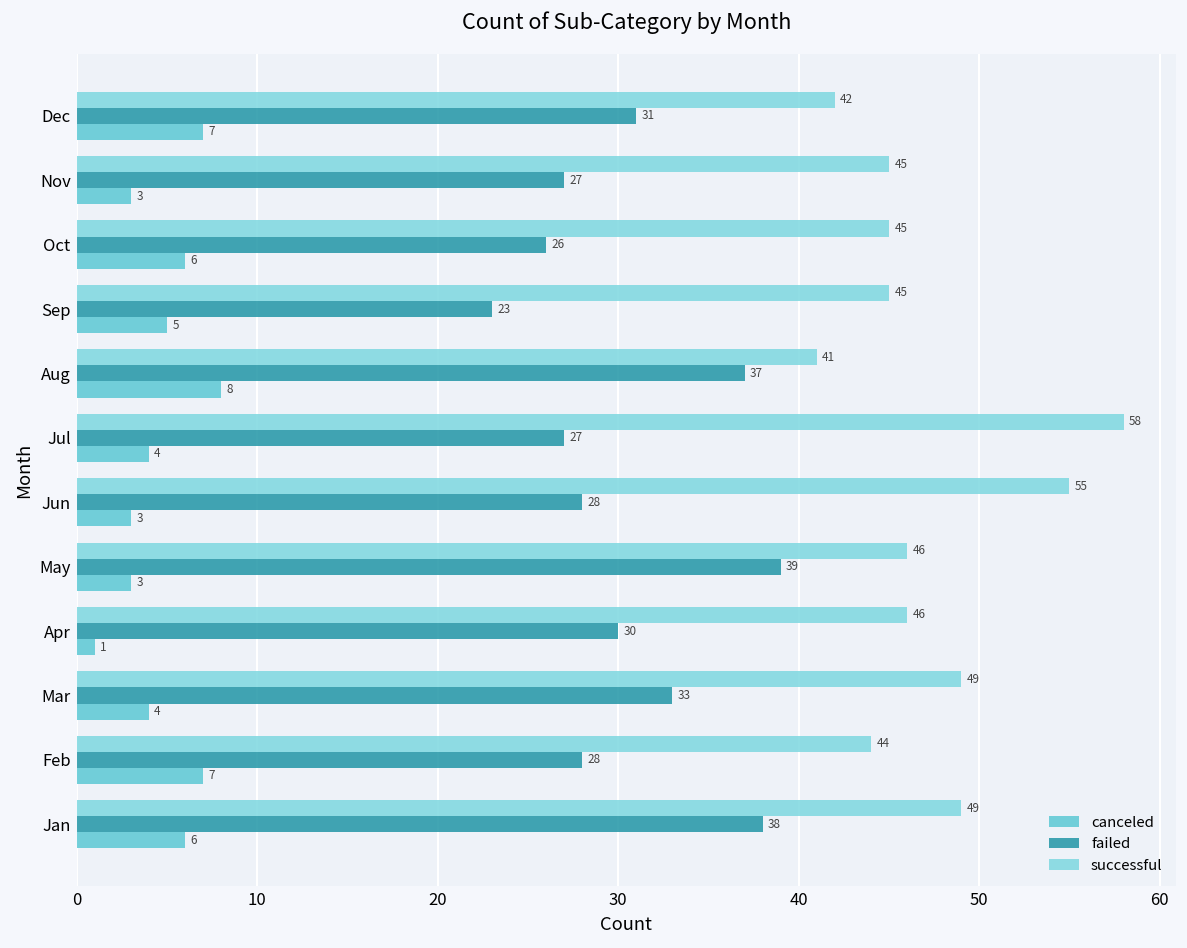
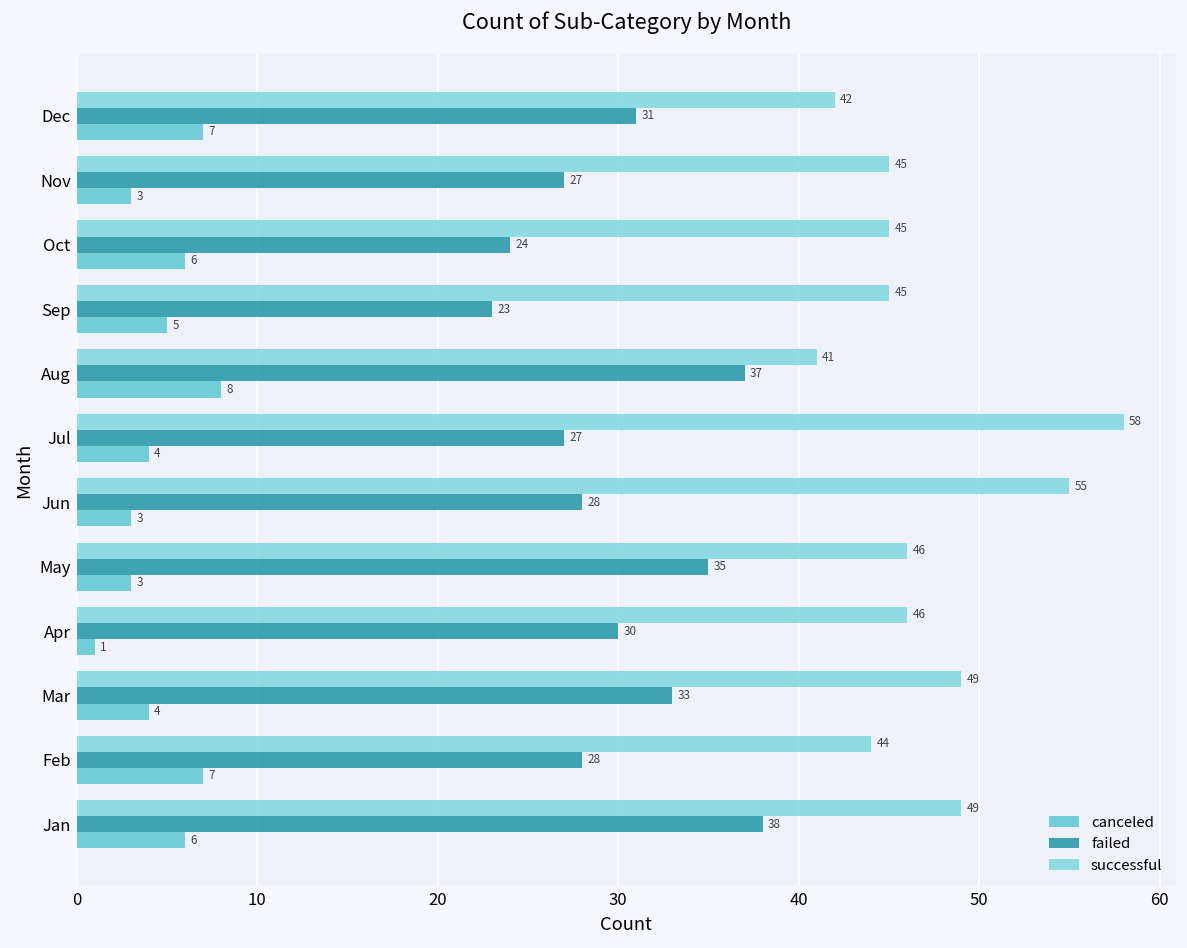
failed, Oct: 26 -> 24
failed, May: 39 -> 35
